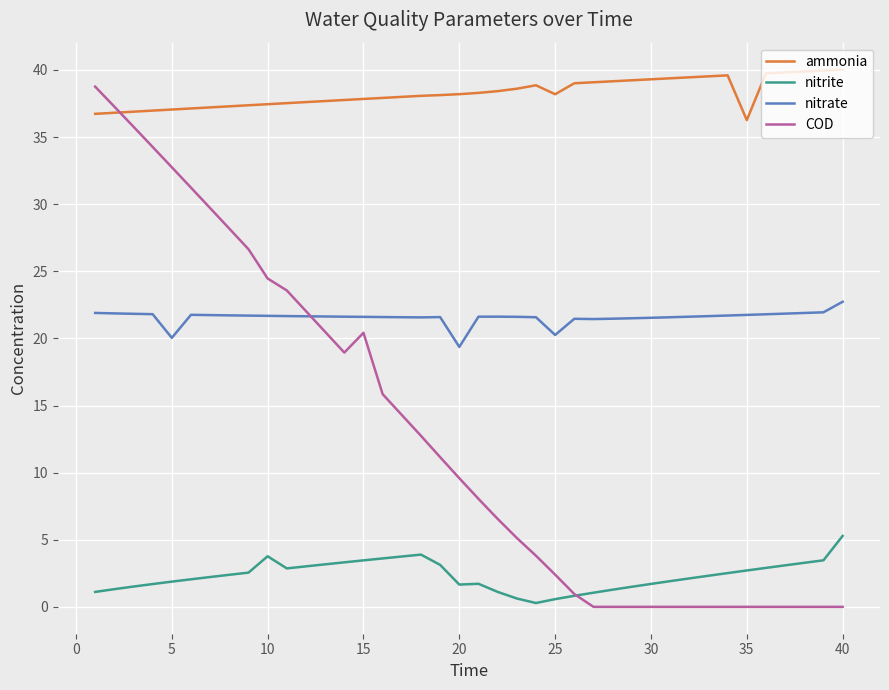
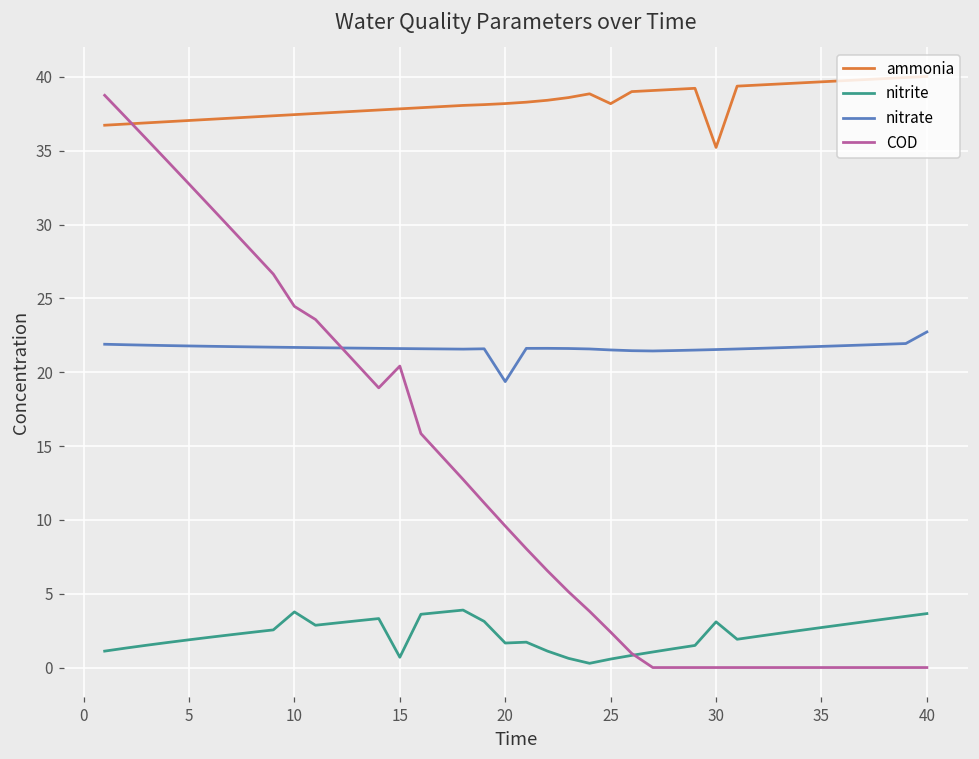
nitrate, 5: 20.0 -> 21.8
nitrite, 15: 3.5 -> 0.7
nitrate, 25: 20.3 -> 21.5
ammonia, 30: 39.3 -> 35.2
nitrite, 30: 1.7 -> 3.1
ammonia, 35: 36.3 -> 39.7
nitrite, 40: 5.3 -> 3.7
